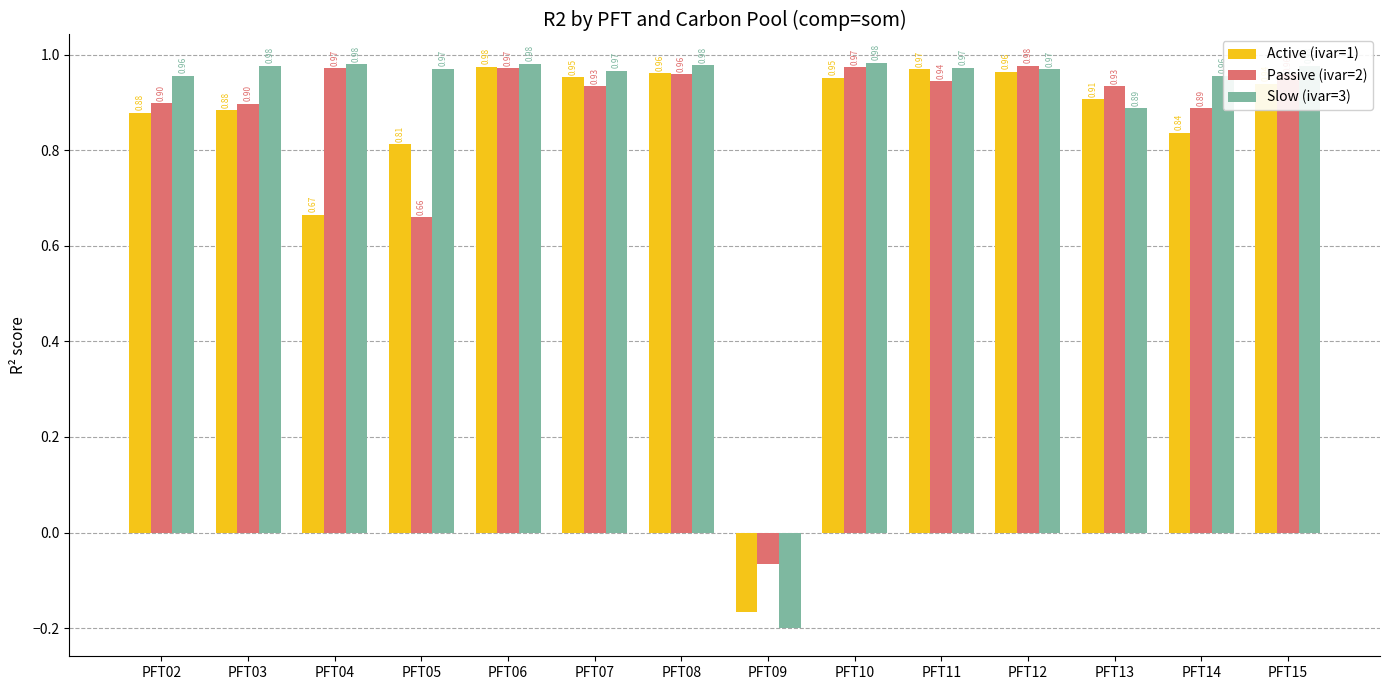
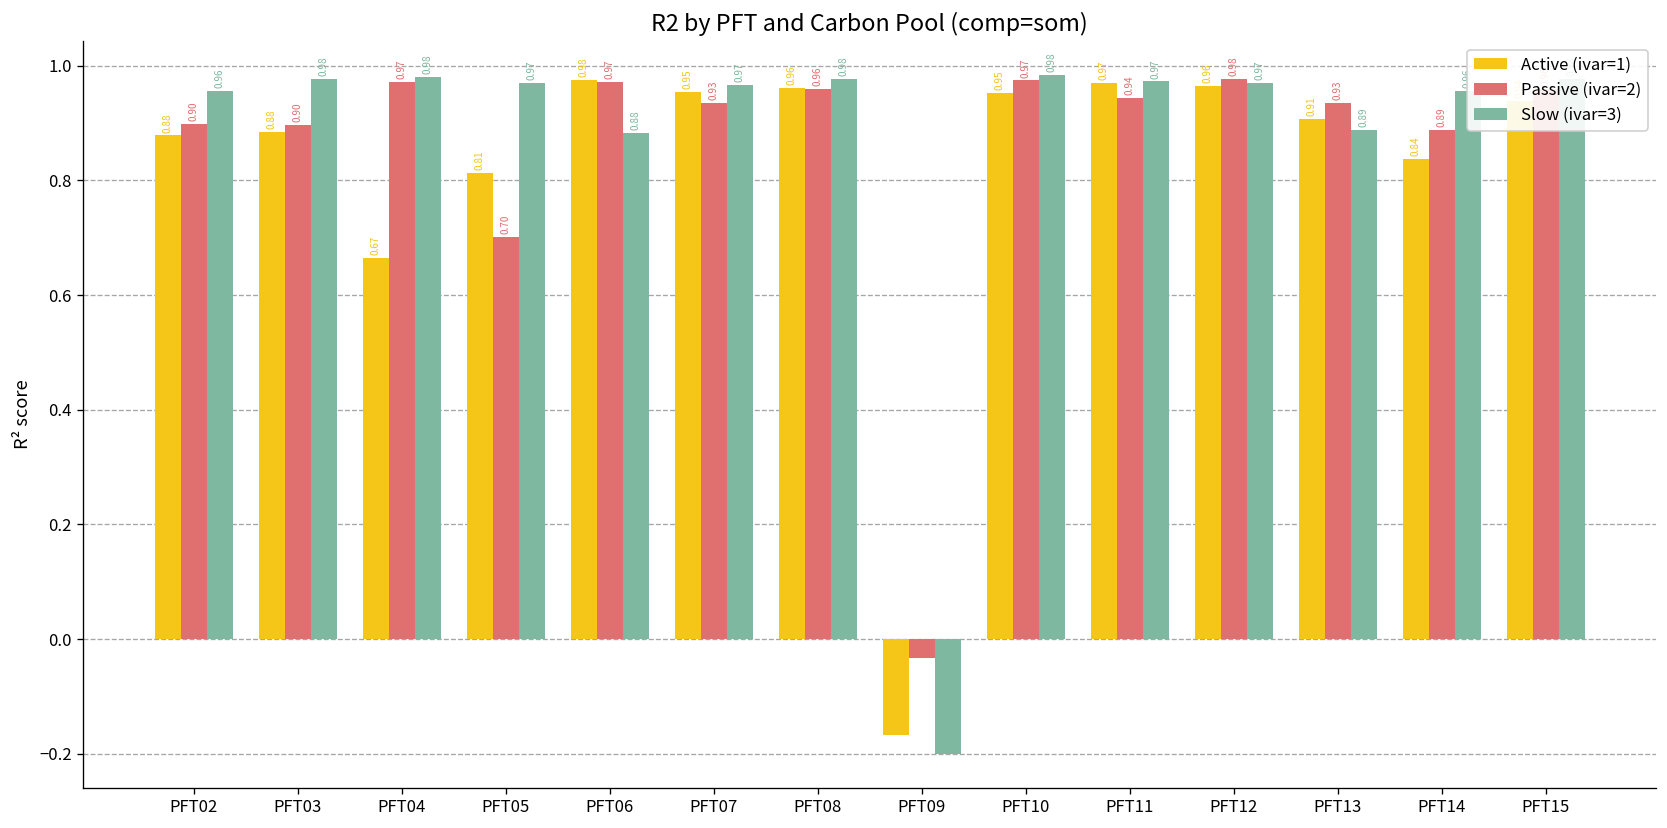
Passive (ivar=2), PFT05: 0.66 -> 0.70
Slow (ivar=3), PFT06: 0.98 -> 0.88
Passive (ivar=2), PFT09: -0.07 -> -0.03
